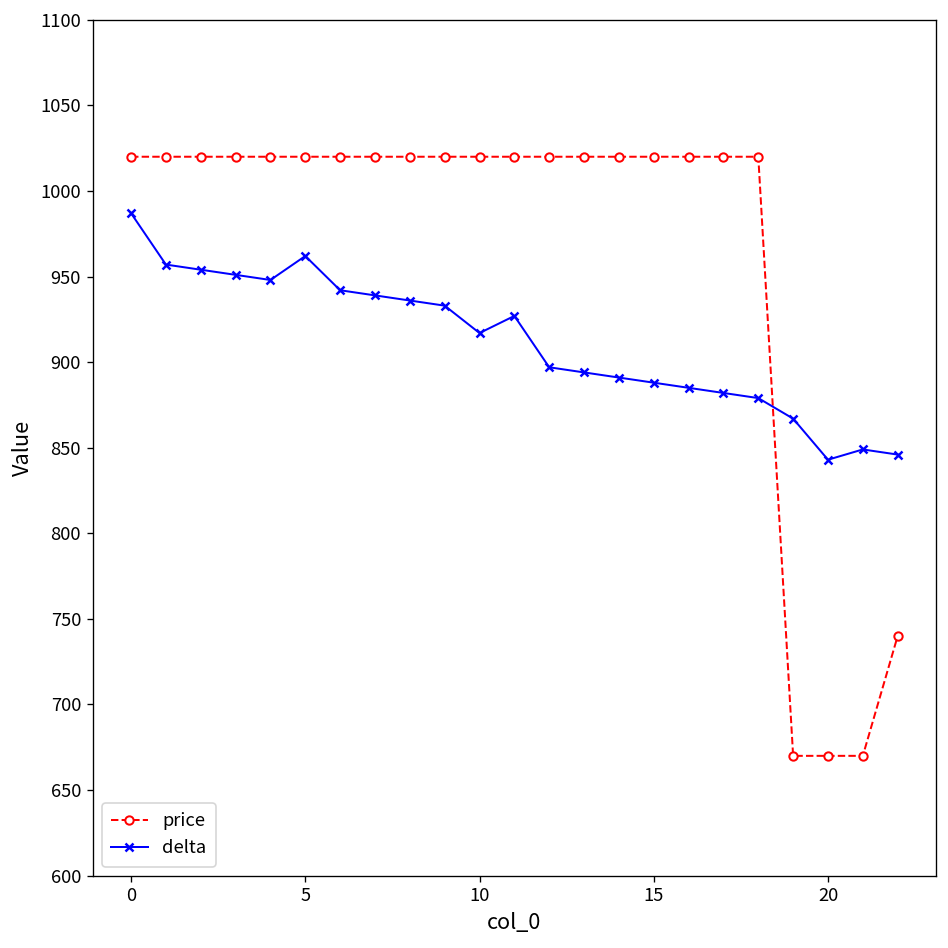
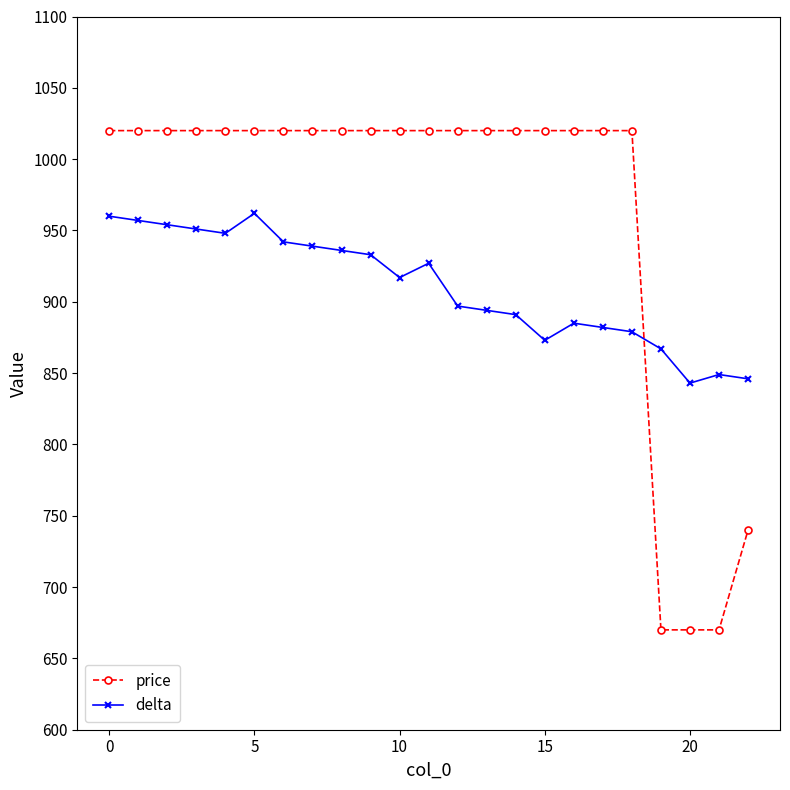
delta, 0: 987 -> 960
delta, 15: 888 -> 873
